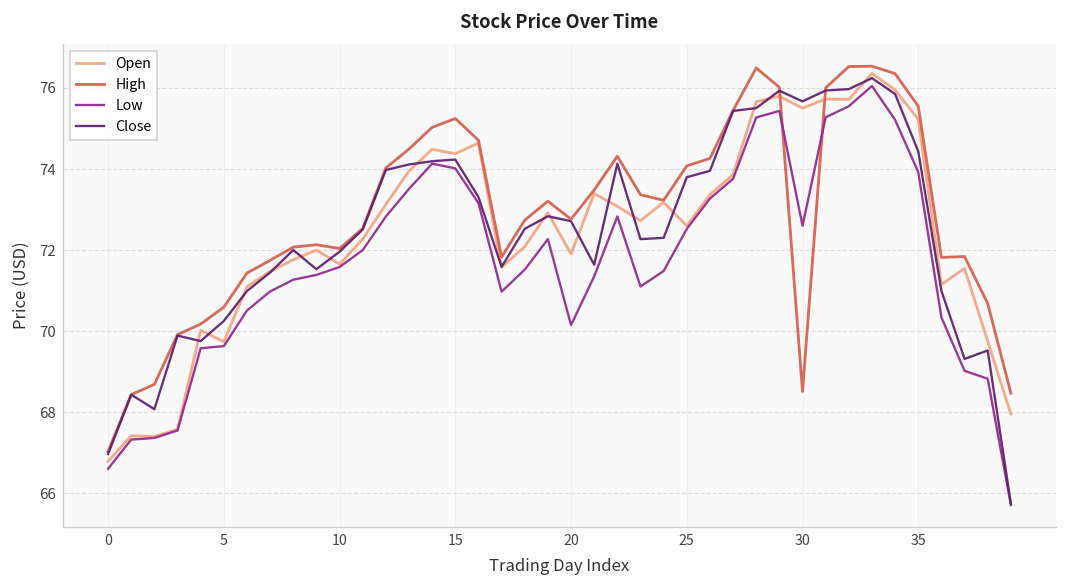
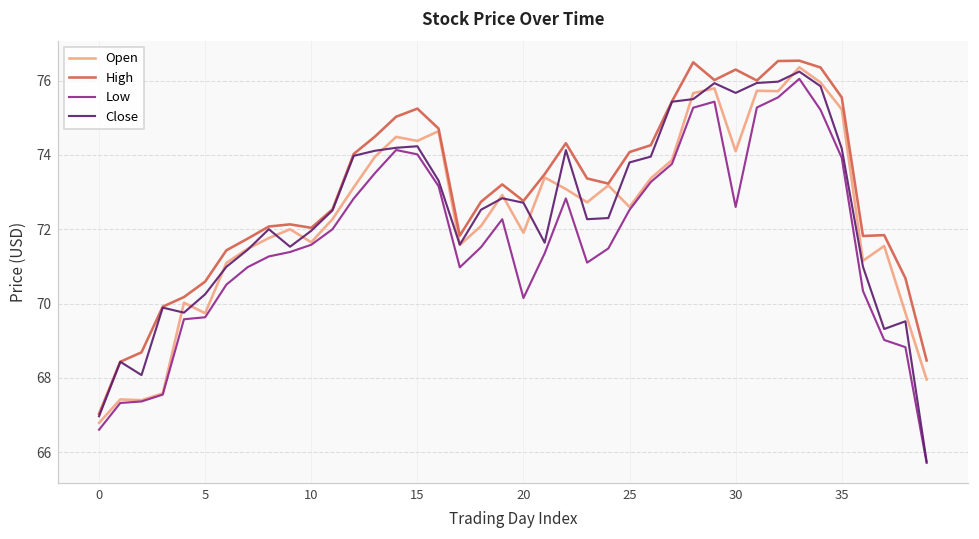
Open, 30: 75.5 -> 74.1
High, 30: 68.5 -> 76.3
Close, 35: 74.4 -> 74.2
